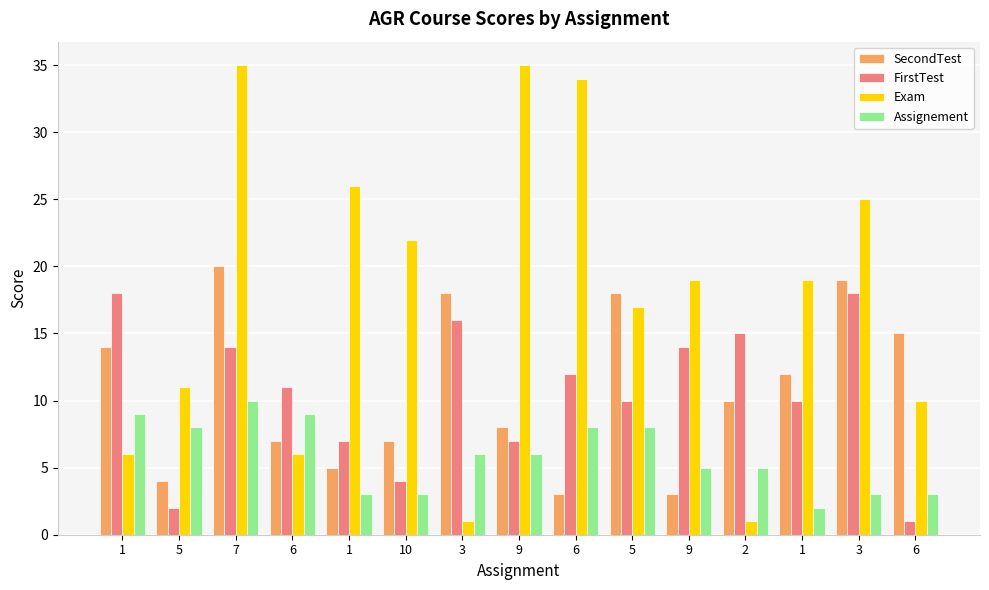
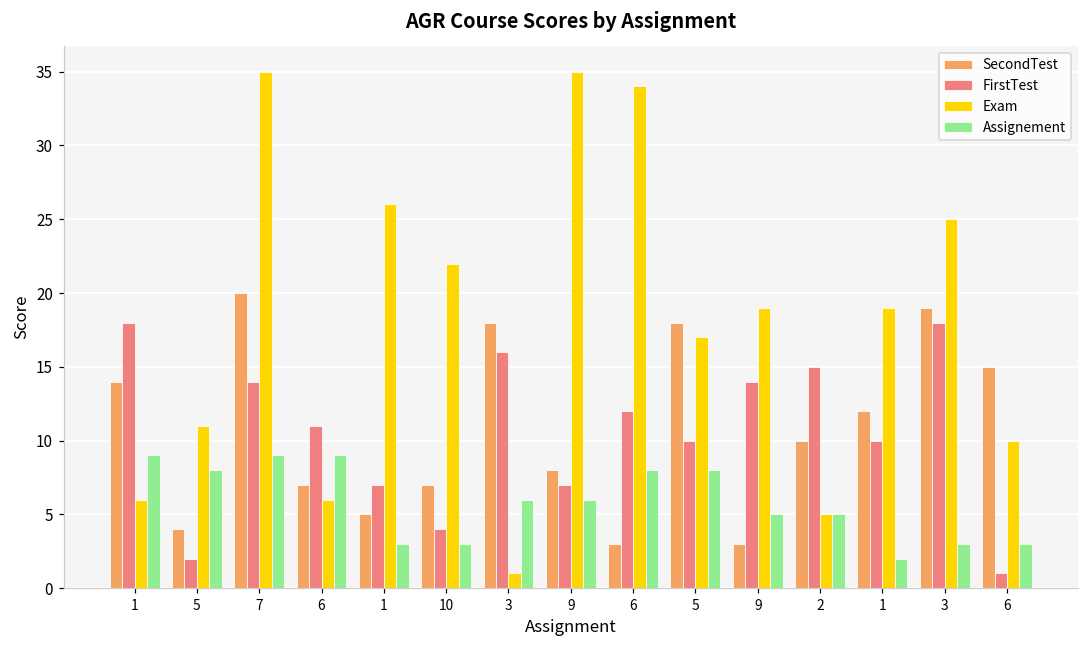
Assignement, 7: 10 -> 9
Exam, 2: 1 -> 5
